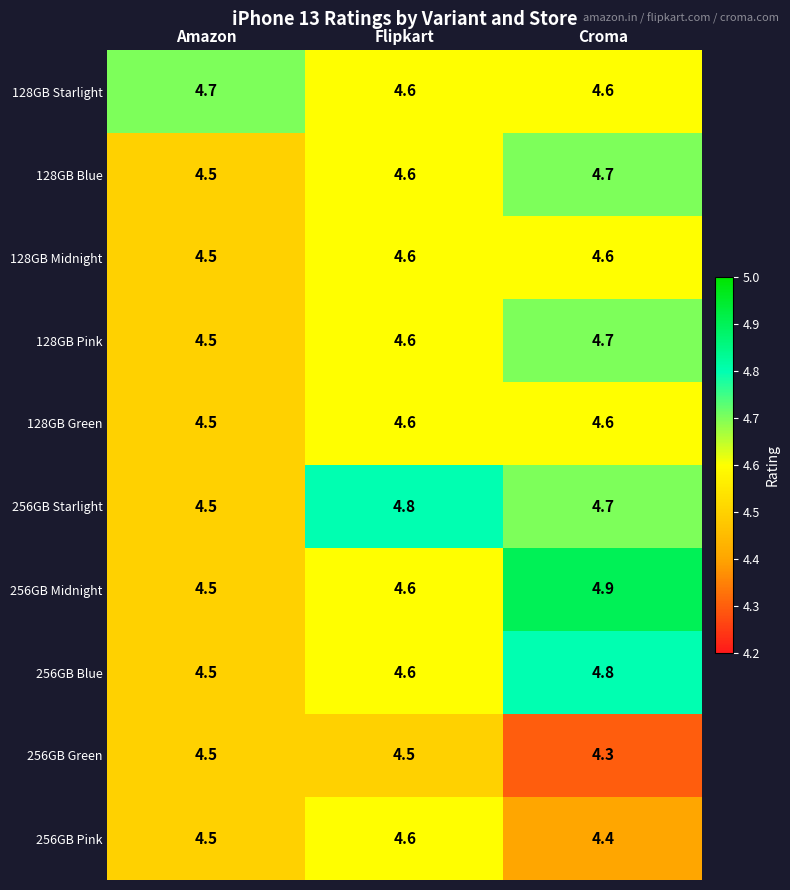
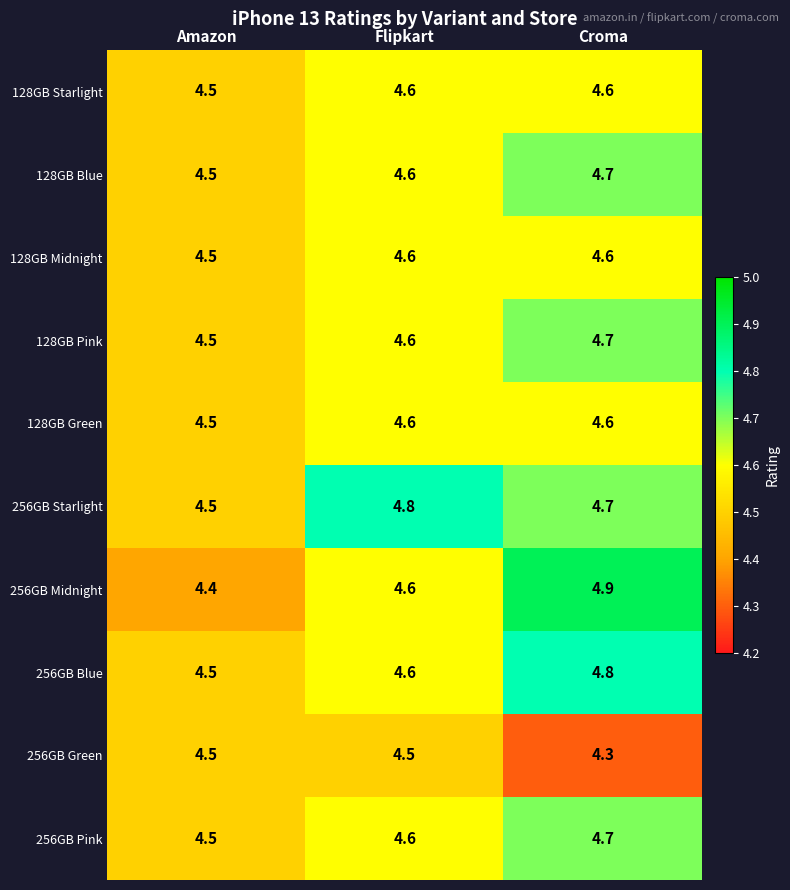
128GB Starlight, Amazon: 4.7 -> 4.5
256GB Midnight, Amazon: 4.5 -> 4.4
256GB Pink, Croma: 4.4 -> 4.7
